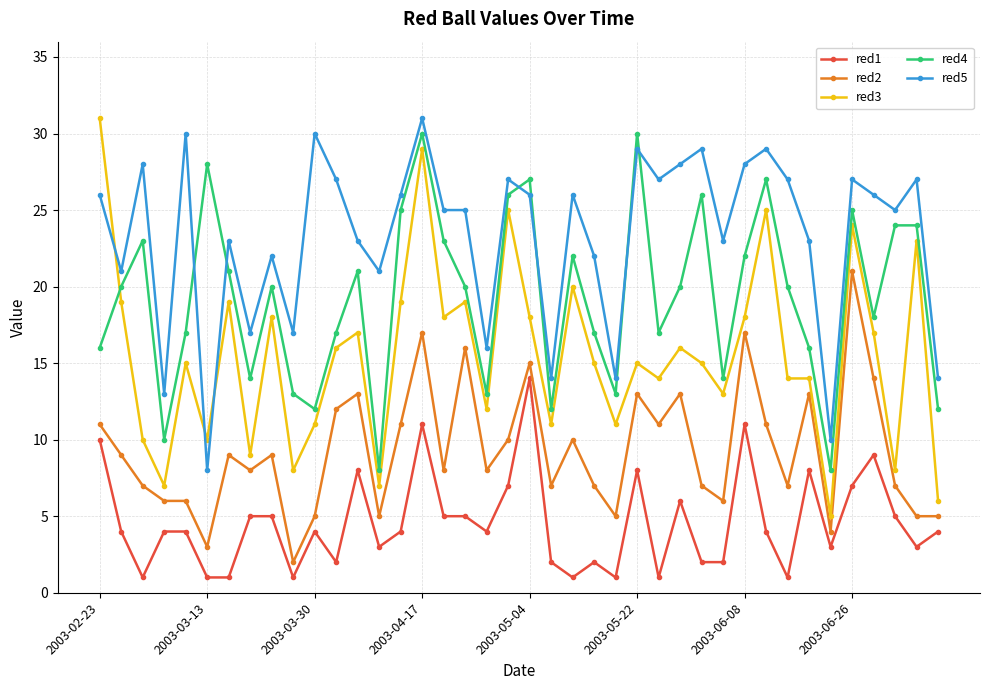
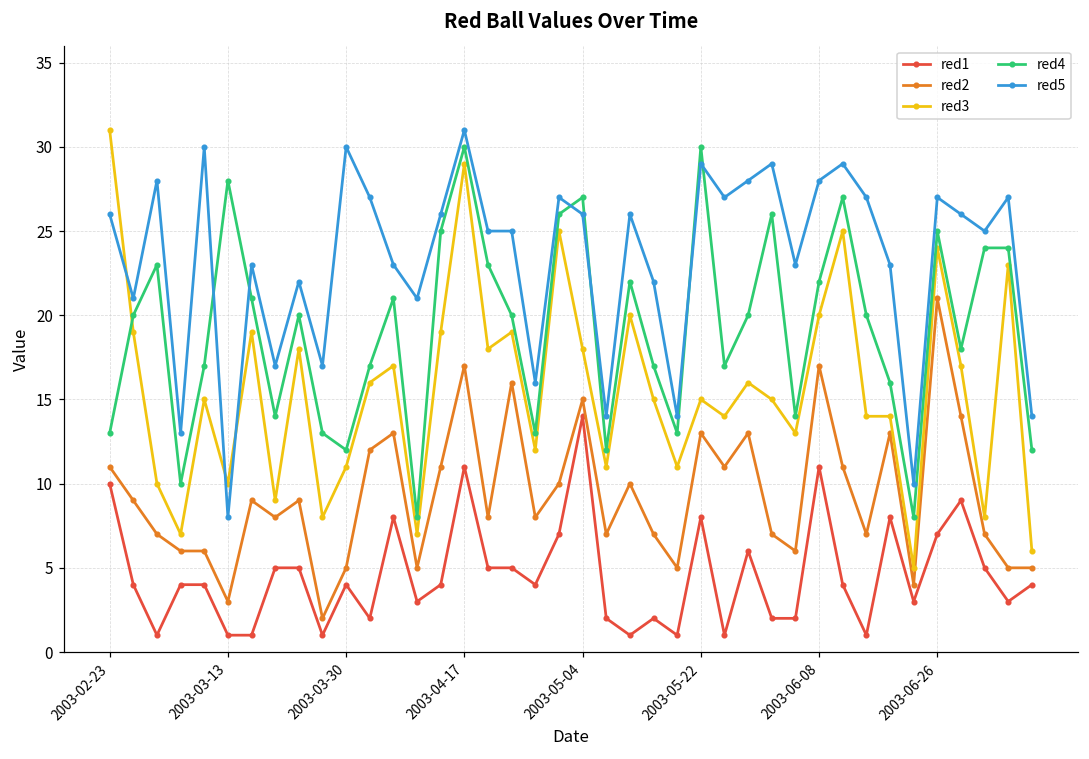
red4, 2003-02-23: 16 -> 13
red3, 2003-06-08: 18 -> 20
